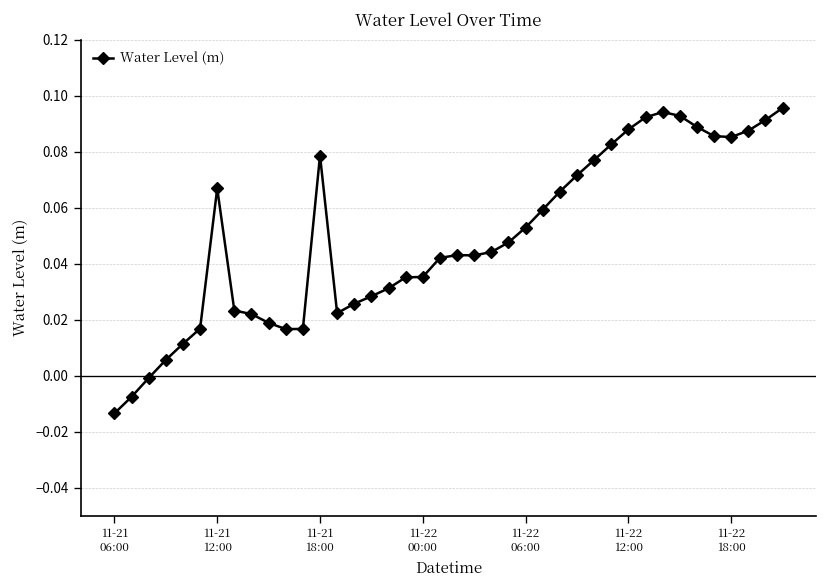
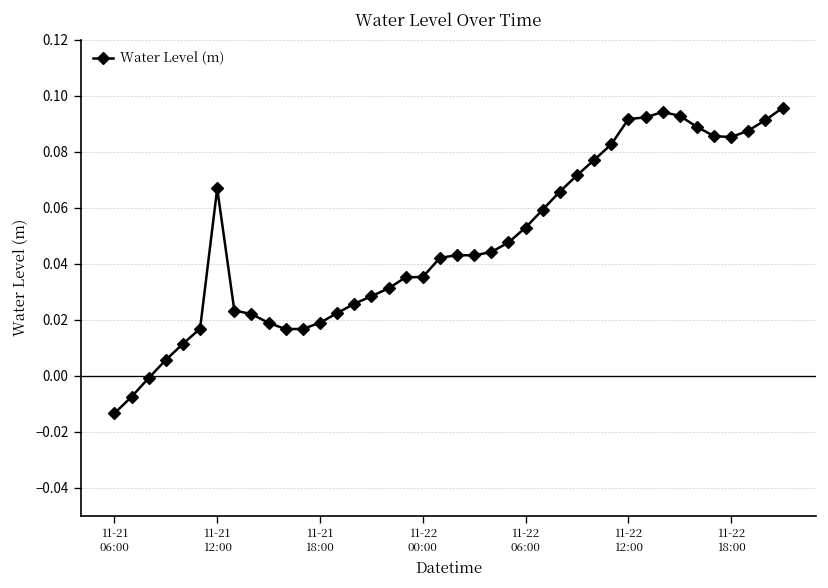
11-21 18:00: 0.079 -> 0.019
11-22 12:00: 0.088 -> 0.092
